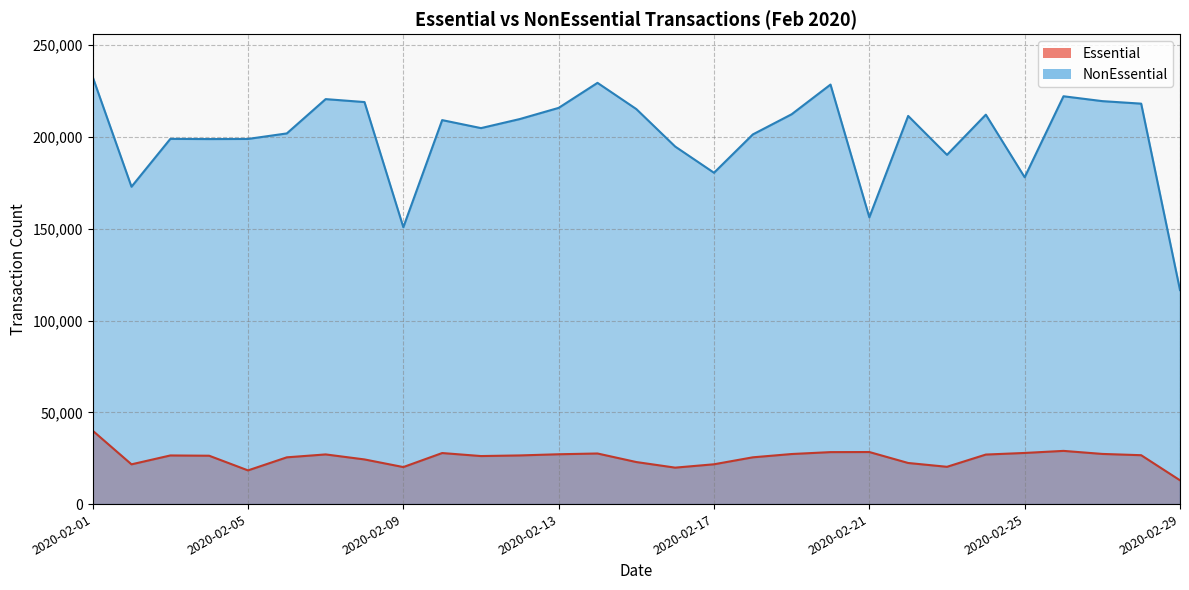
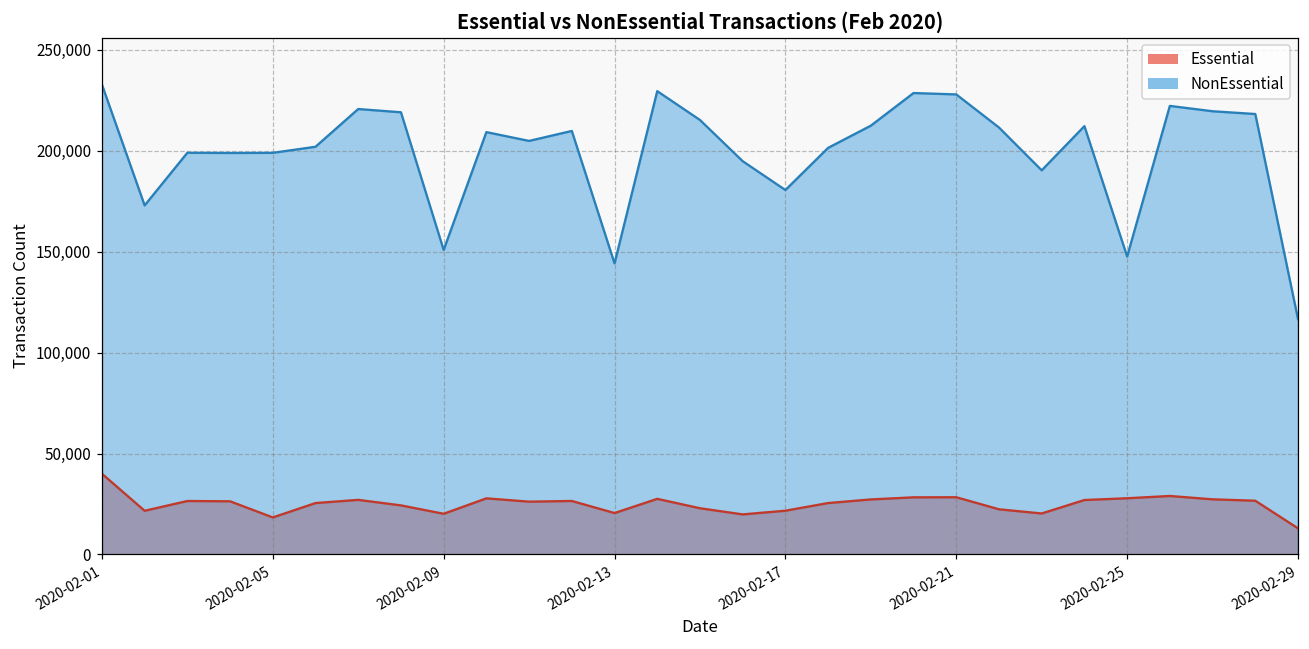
Essential, 2020-02-13: 27,000 -> 21,000
NonEssential, 2020-02-13: 216,000 -> 144,000
NonEssential, 2020-02-21: 156,000 -> 228,000
NonEssential, 2020-02-25: 178,000 -> 148,000
